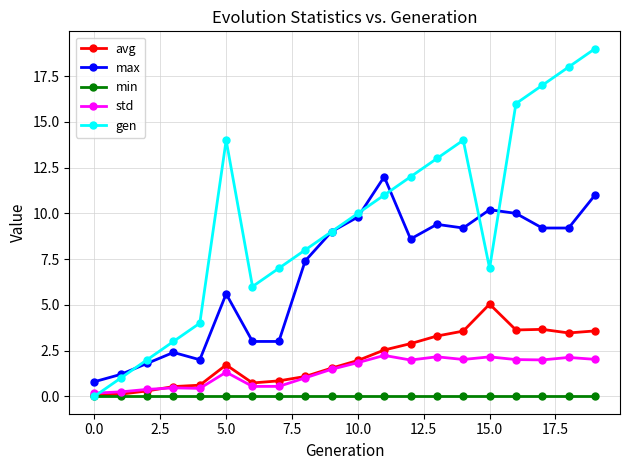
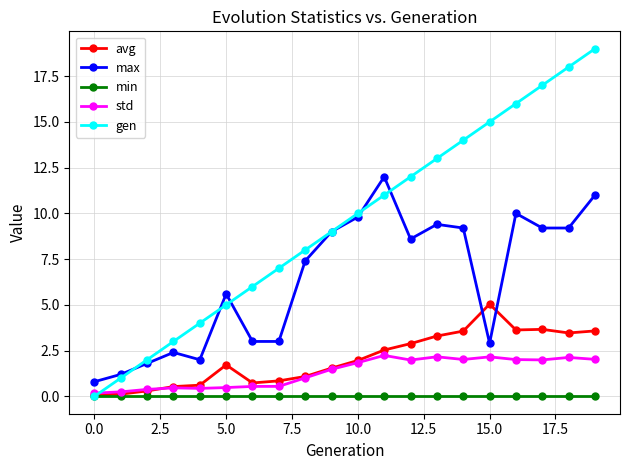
std, 5.0: 1.3 -> 0.5
gen, 5.0: 14 -> 5
max, 15.0: 10.2 -> 2.9
gen, 15.0: 7 -> 15
